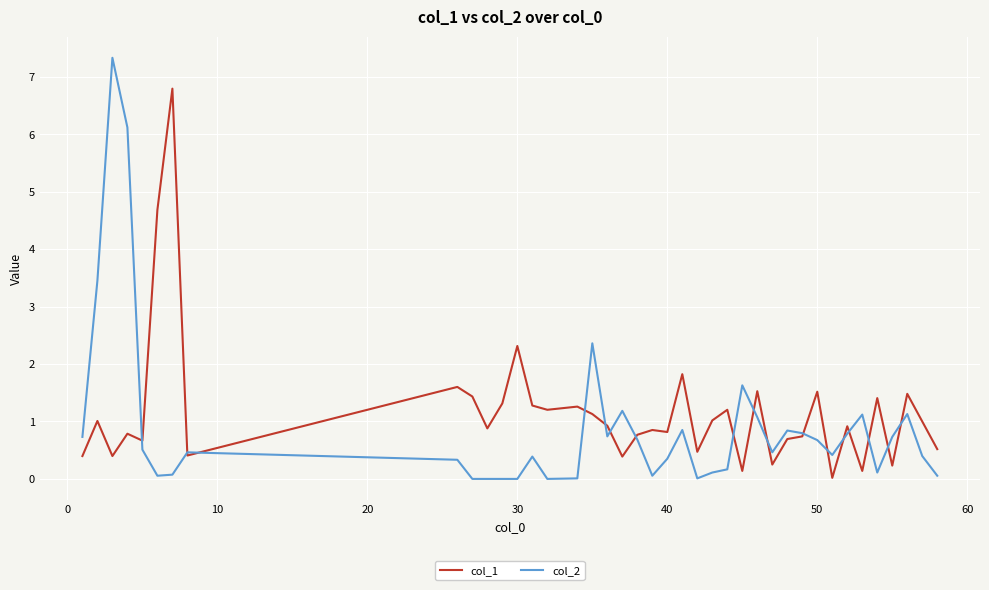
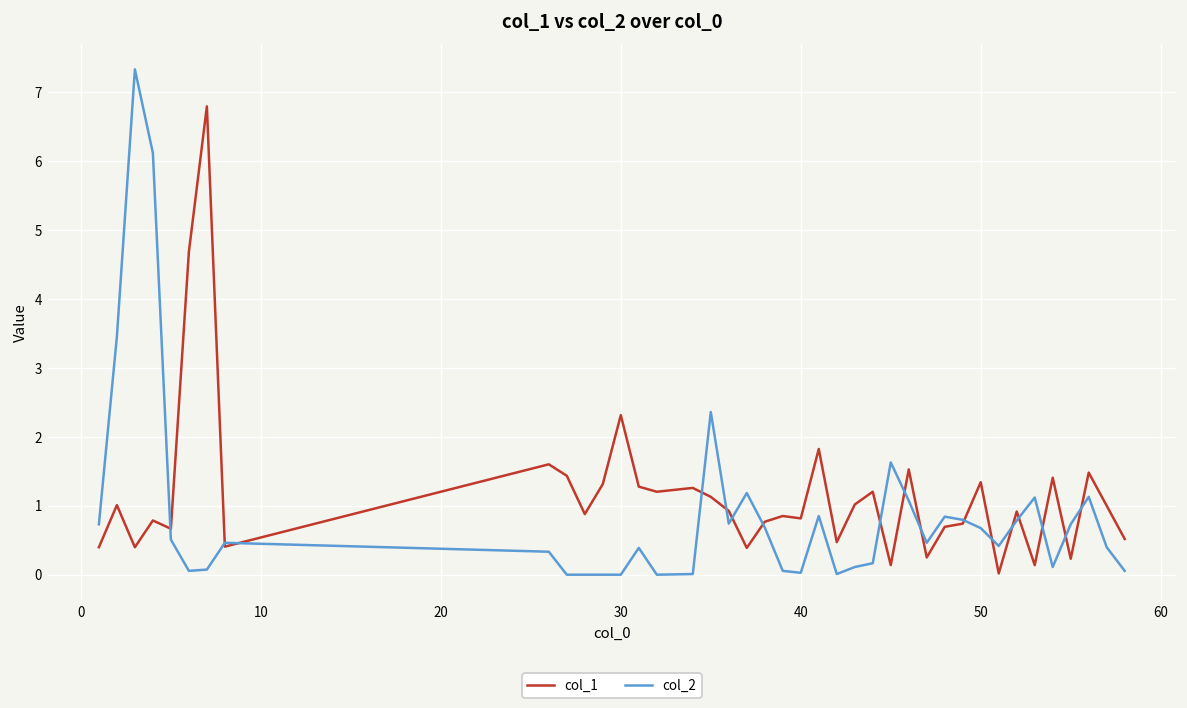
col_2, 40: 0.4 -> 0.0
col_1, 50: 1.5 -> 1.3
